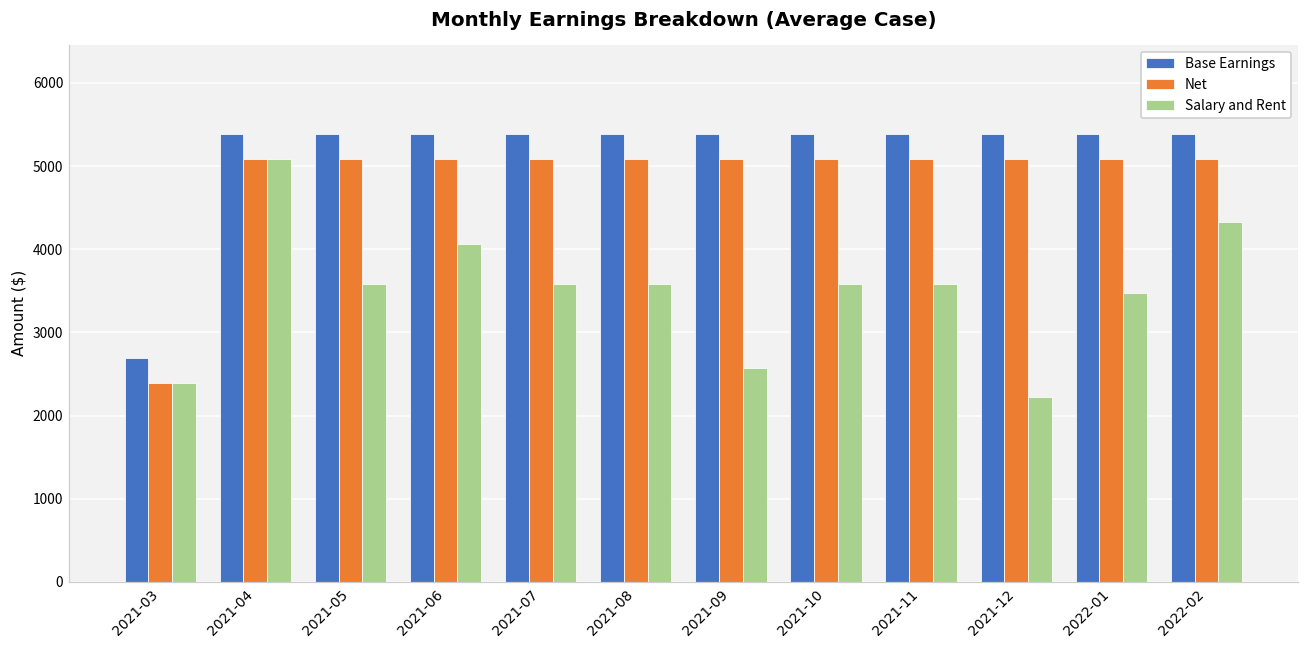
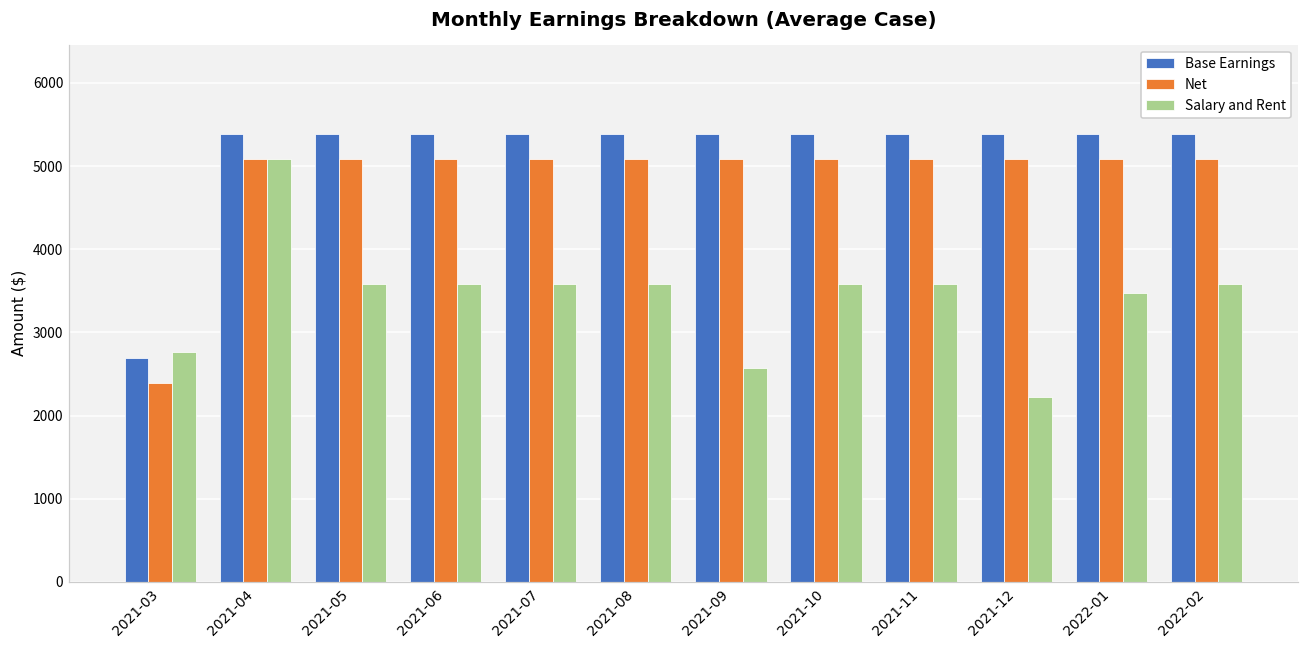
Salary and Rent, 2021-03: 2400 -> 2800
Salary and Rent, 2021-06: 4100 -> 3600
Salary and Rent, 2022-02: 4300 -> 3600
